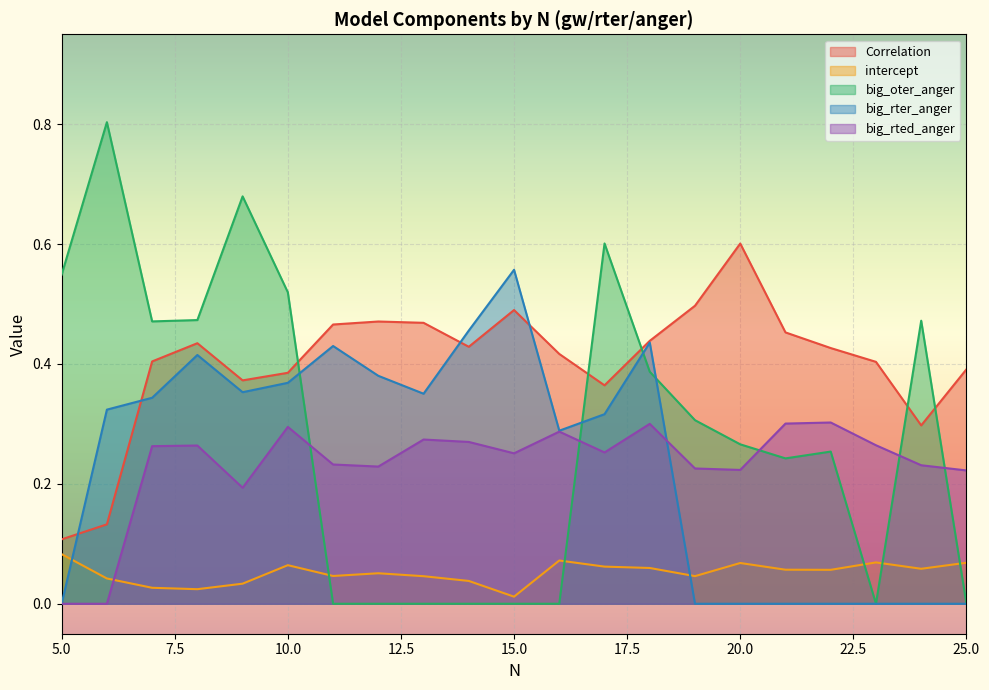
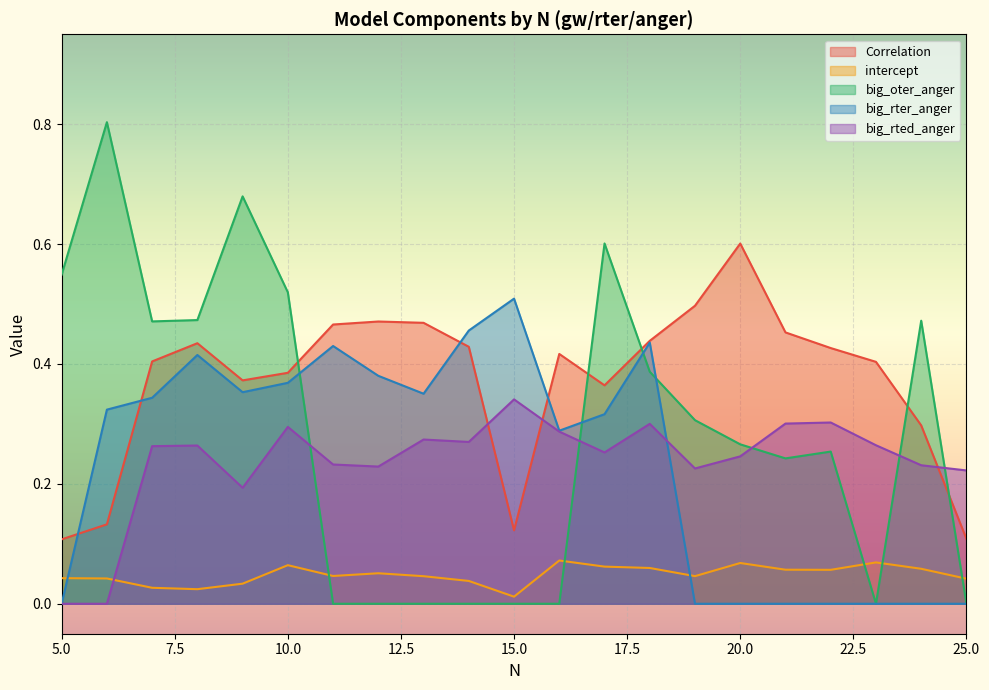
intercept, 5.0: 0.08 -> 0.04
Correlation, 15.0: 0.49 -> 0.12
big_rter_anger, 15.0: 0.56 -> 0.51
big_rted_anger, 15.0: 0.25 -> 0.34
big_rted_anger, 20.0: 0.22 -> 0.25
Correlation, 25.0: 0.39 -> 0.11
intercept, 25.0: 0.07 -> 0.04
